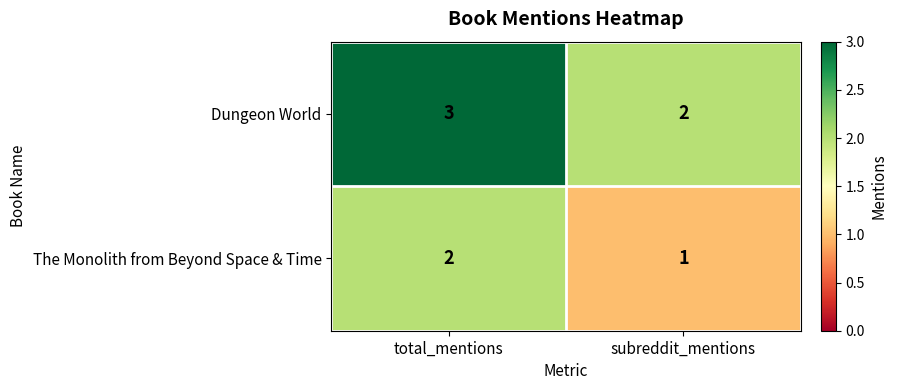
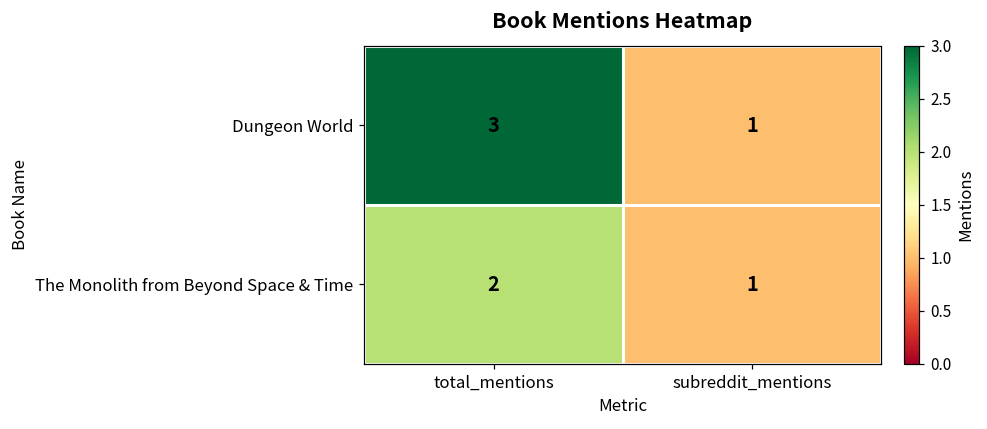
Dungeon World, subreddit_mentions: 2 -> 1
